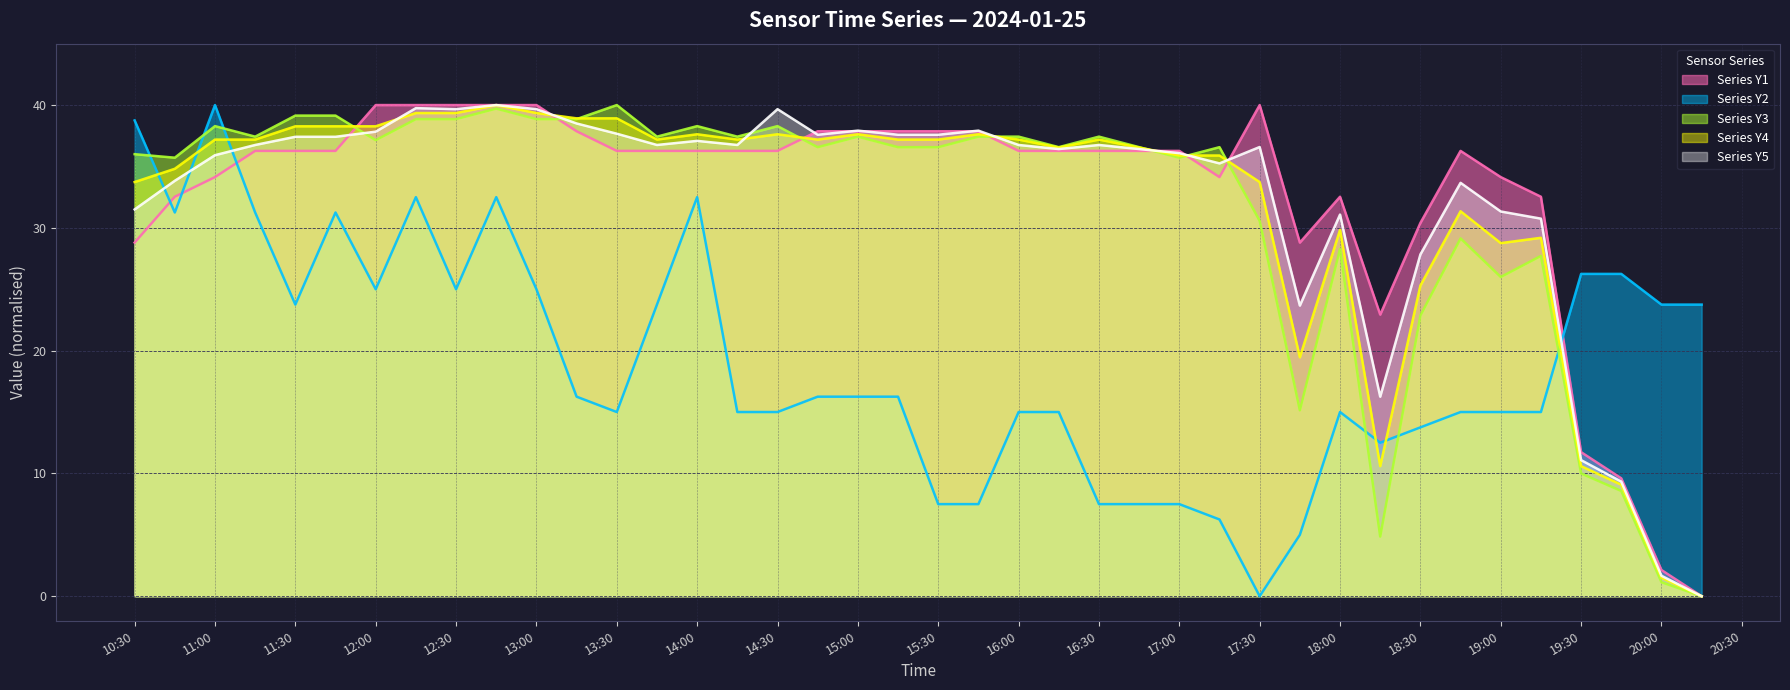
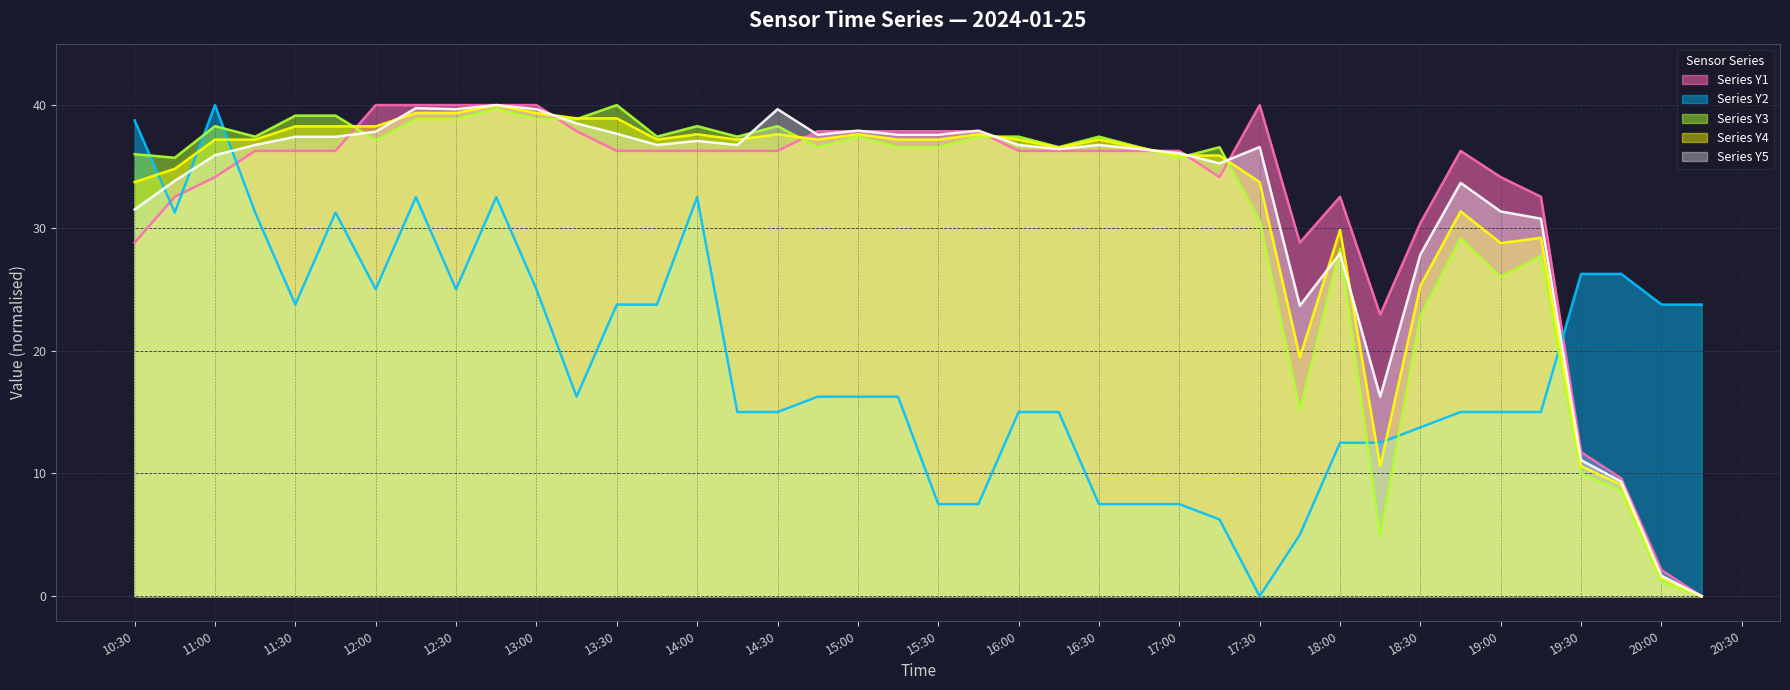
Series Y2, 13:30: 15.0 -> 23.7
Series Y2, 18:00: 15.0 -> 12.5
Series Y5, 18:00: 31.1 -> 27.9
